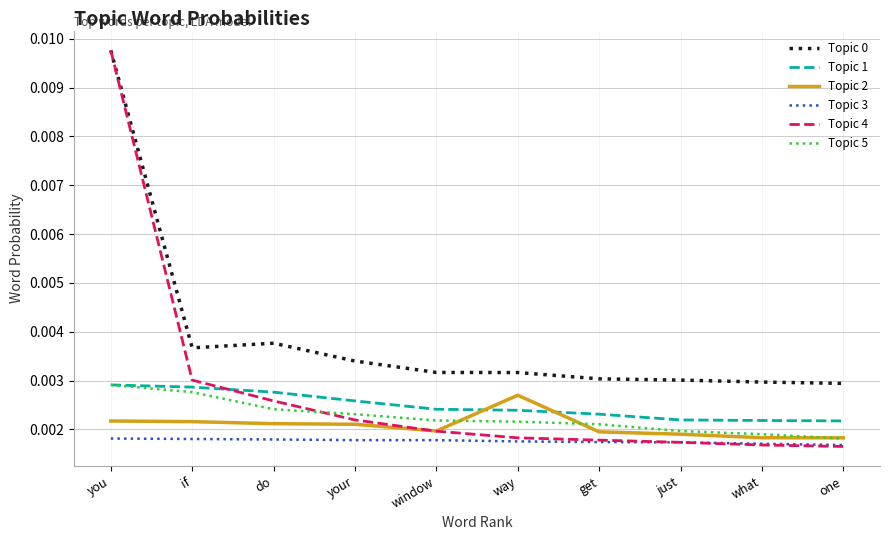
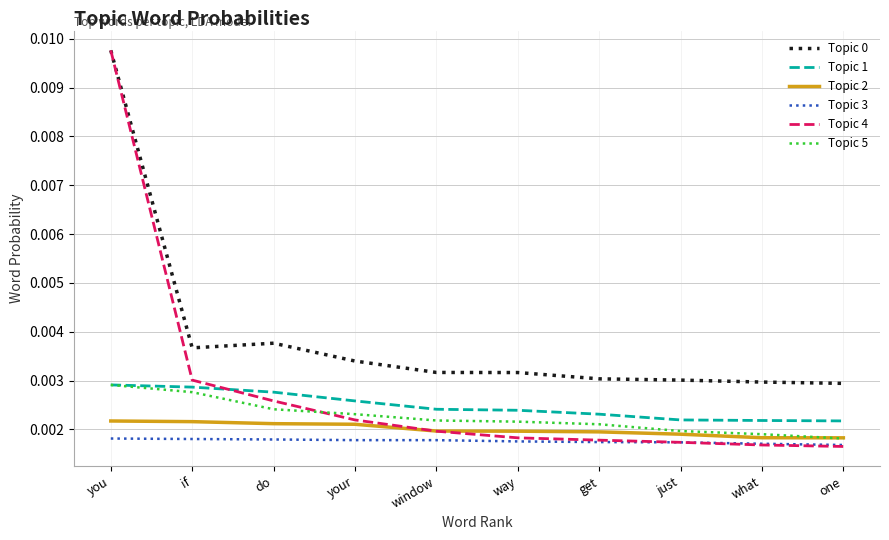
Topic 2, way: 0.0027 -> 0.0020
